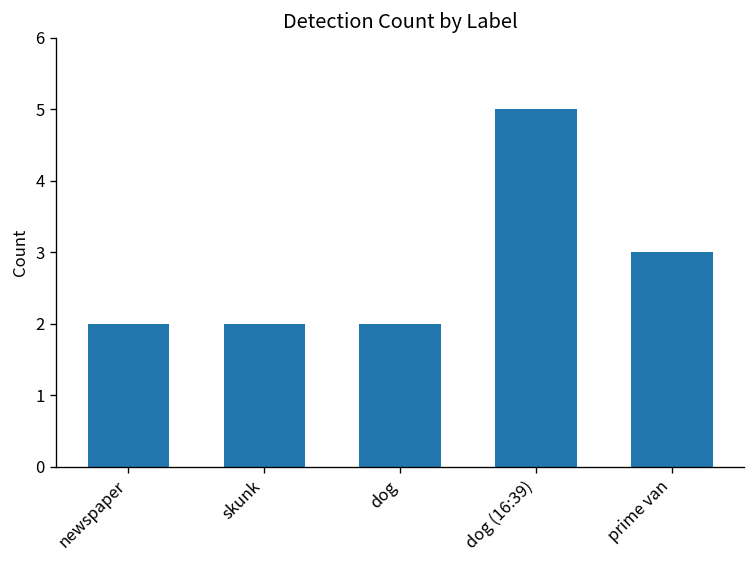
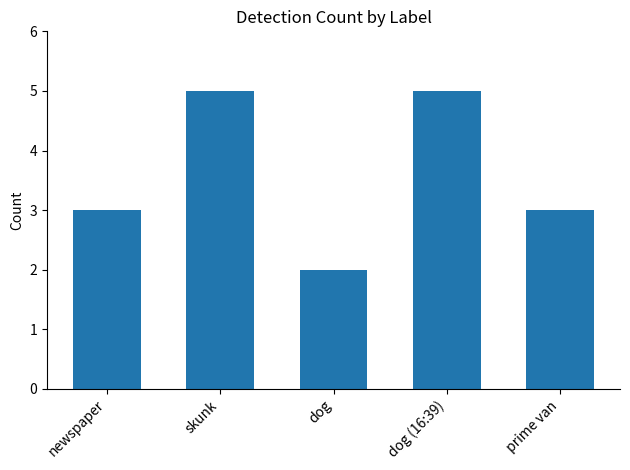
newspaper: 2 -> 3
skunk: 2 -> 5
